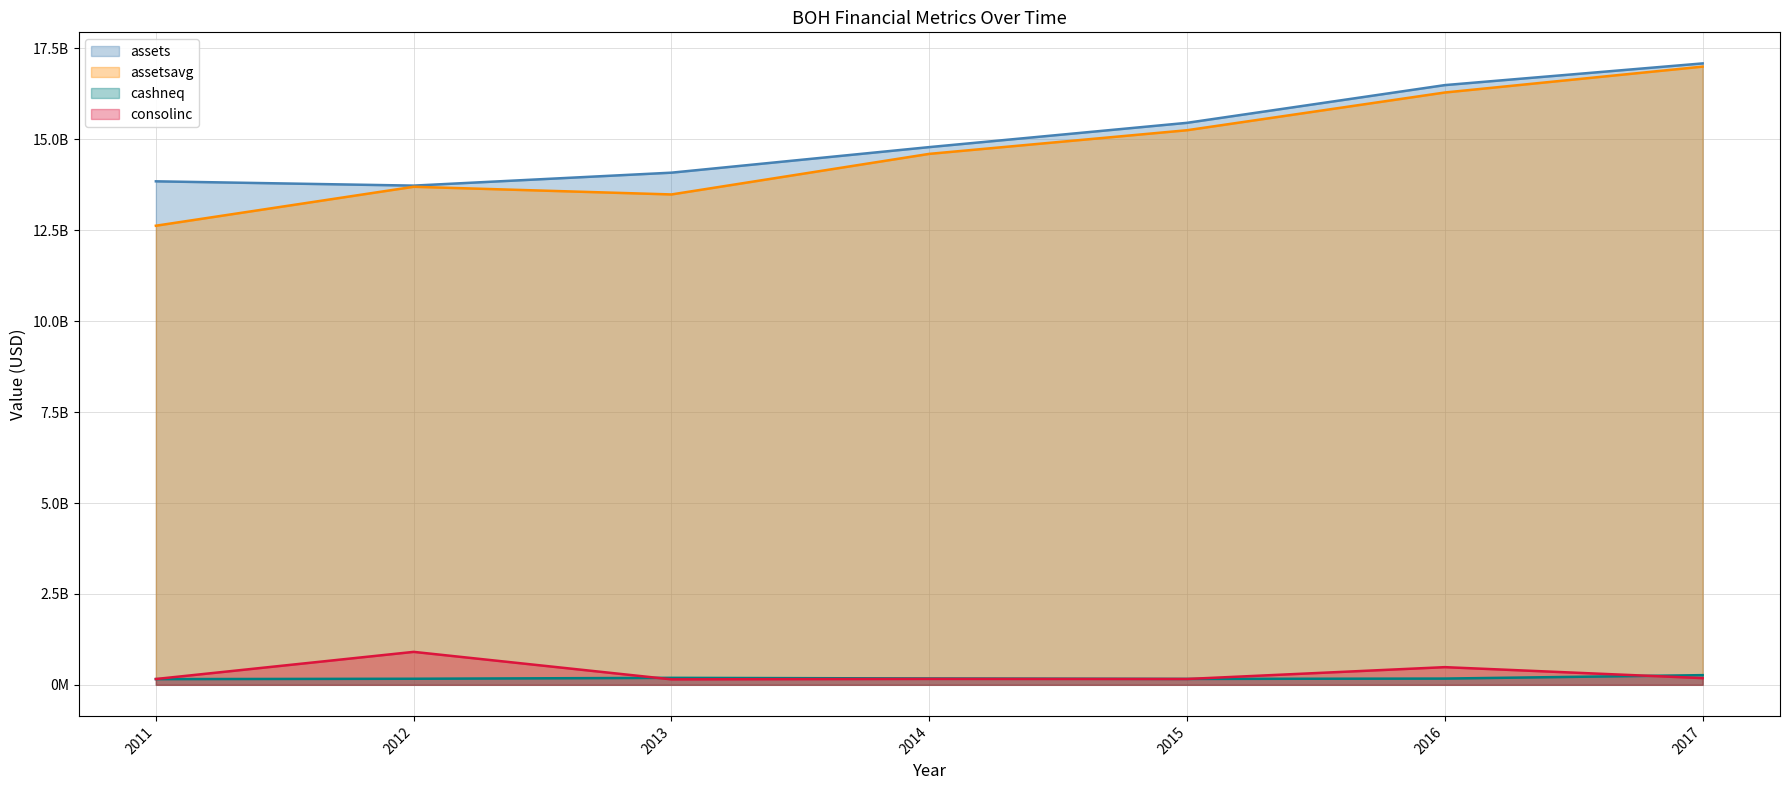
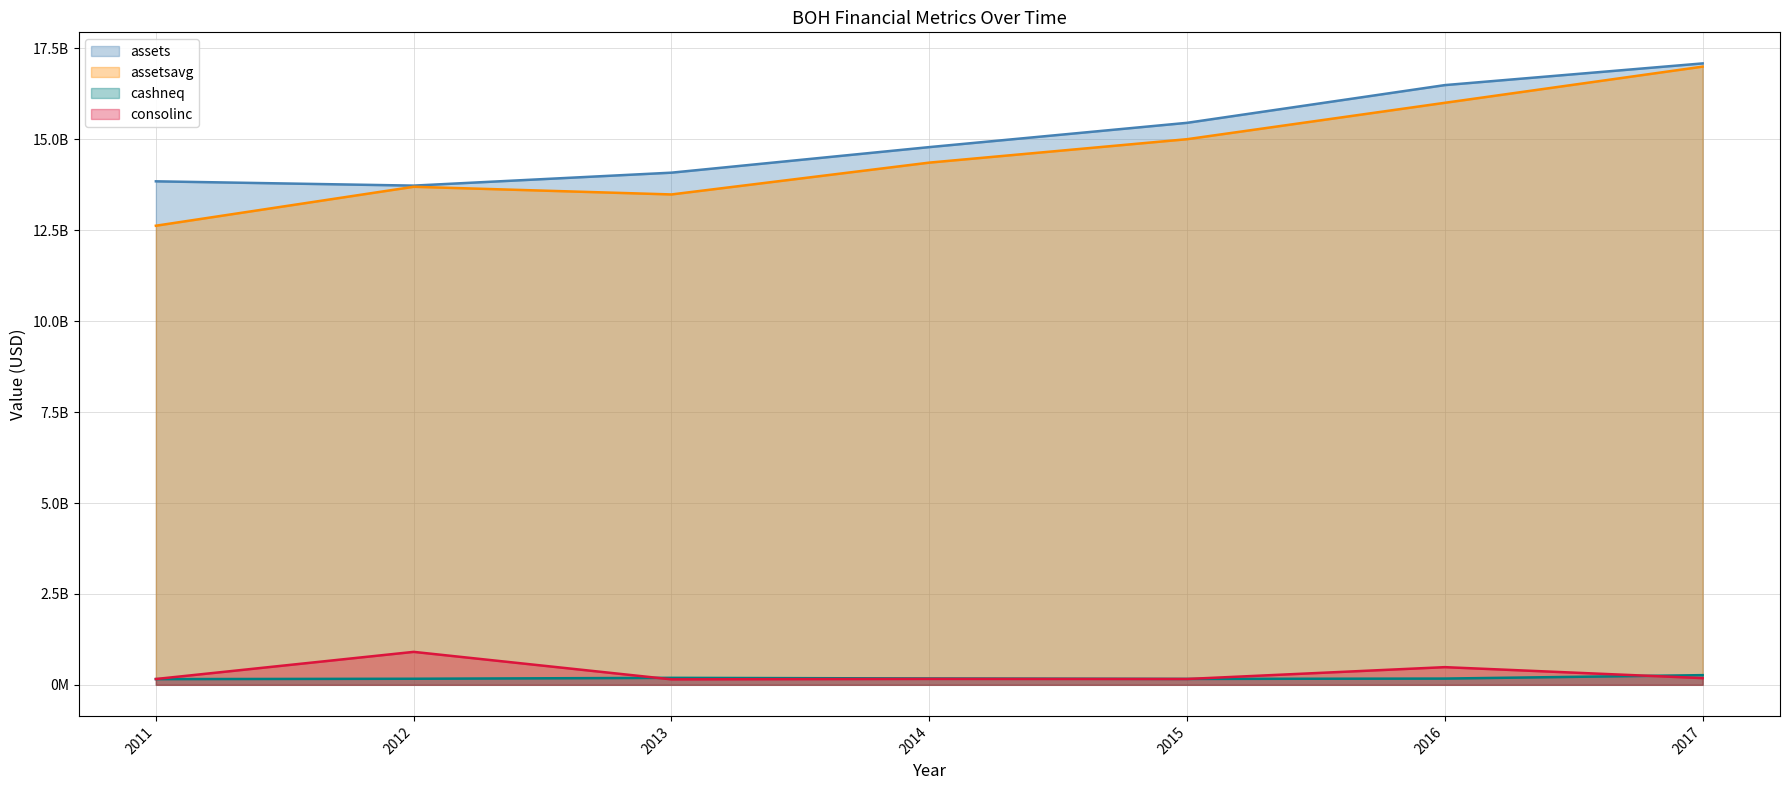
assetsavg, 2014: 14600000000 -> 14400000000
assetsavg, 2015: 15300000000 -> 15000000000
assetsavg, 2016: 16300000000 -> 16000000000
